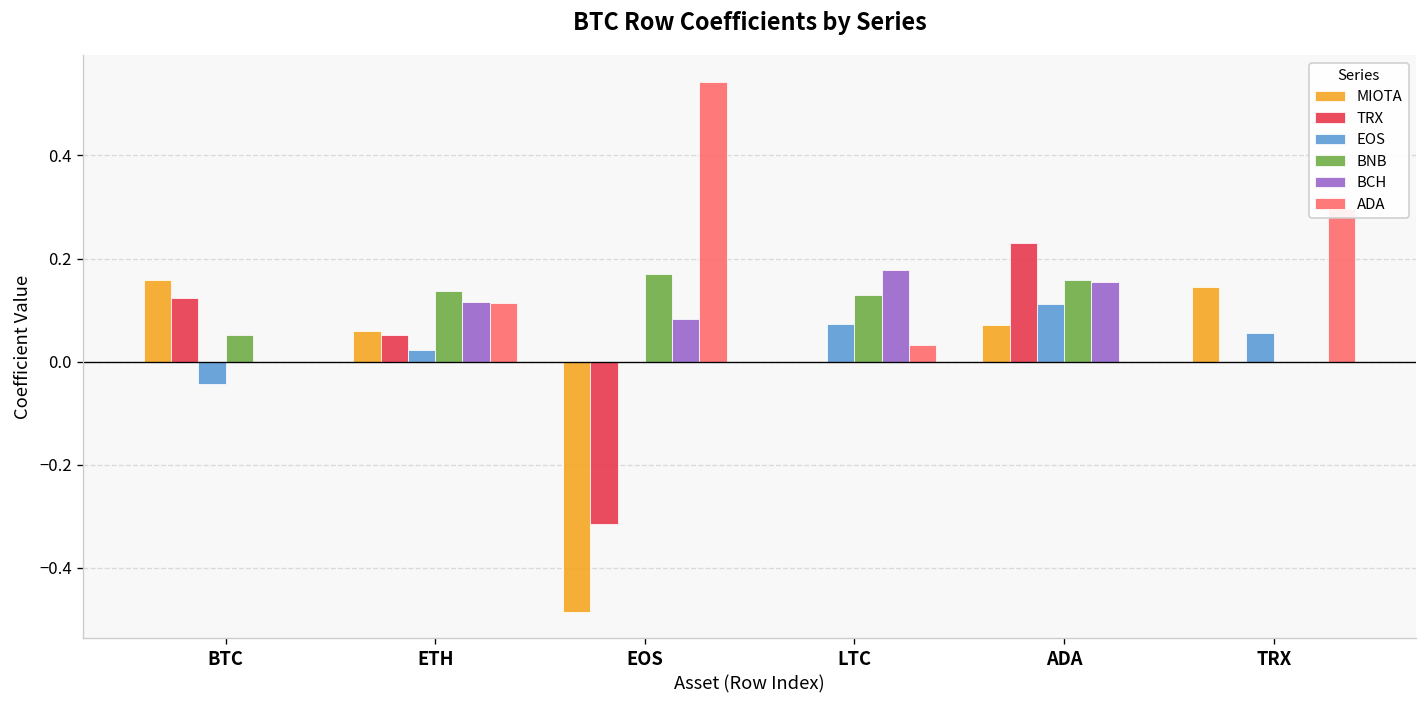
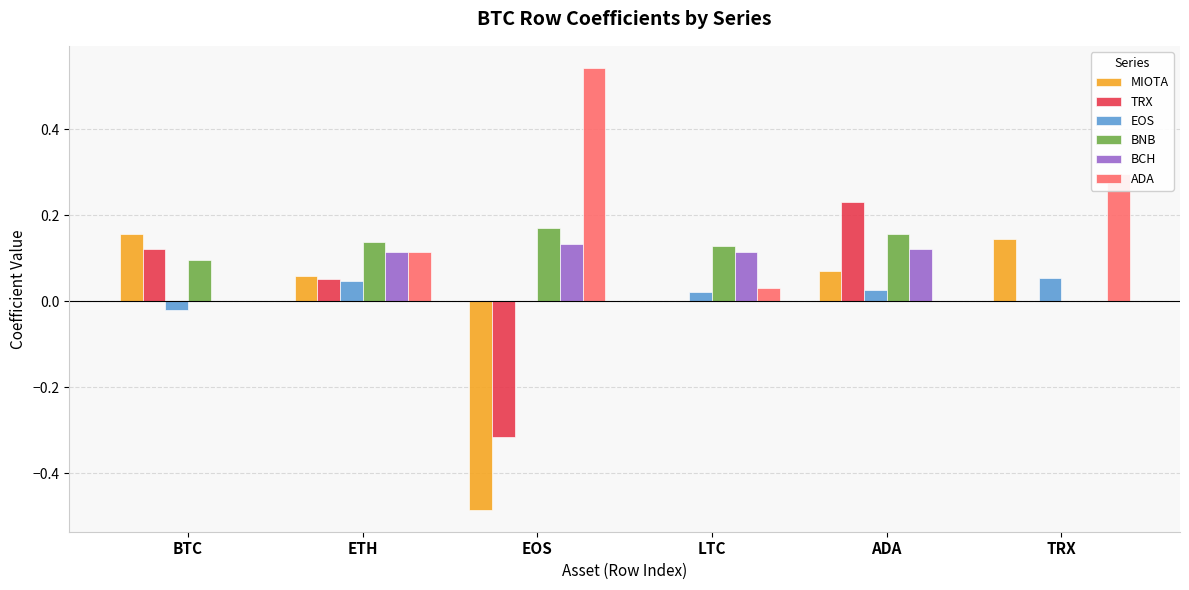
EOS, BTC: -0.04 -> -0.02
BNB, BTC: 0.05 -> 0.10
EOS, ETH: 0.02 -> 0.05
BCH, EOS: 0.08 -> 0.13
EOS, LTC: 0.07 -> 0.02
BCH, LTC: 0.18 -> 0.11
EOS, ADA: 0.11 -> 0.03
BCH, ADA: 0.16 -> 0.12
